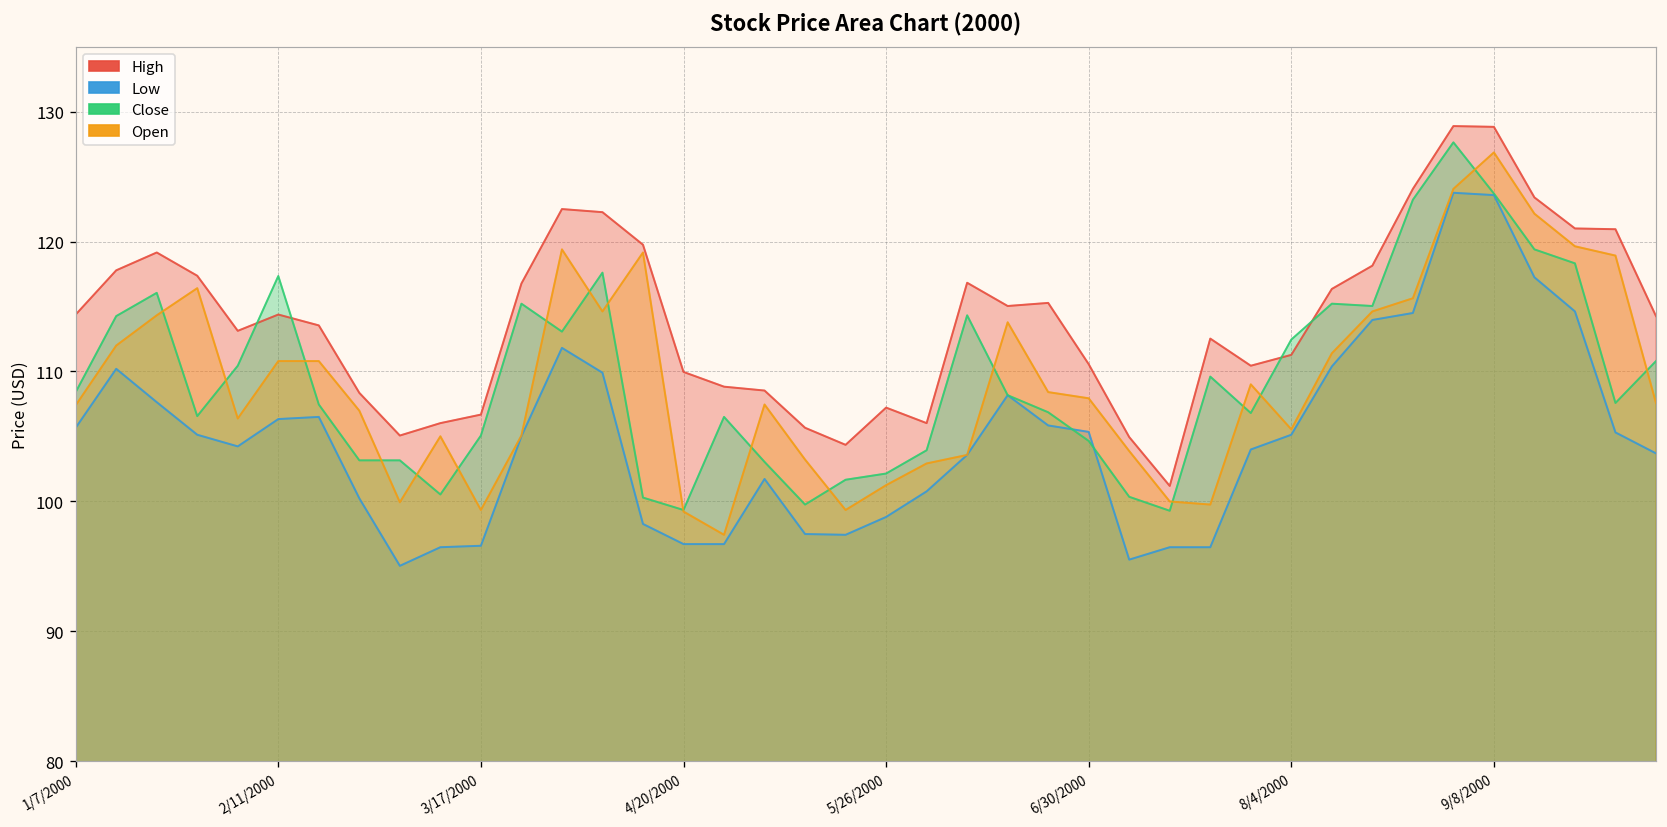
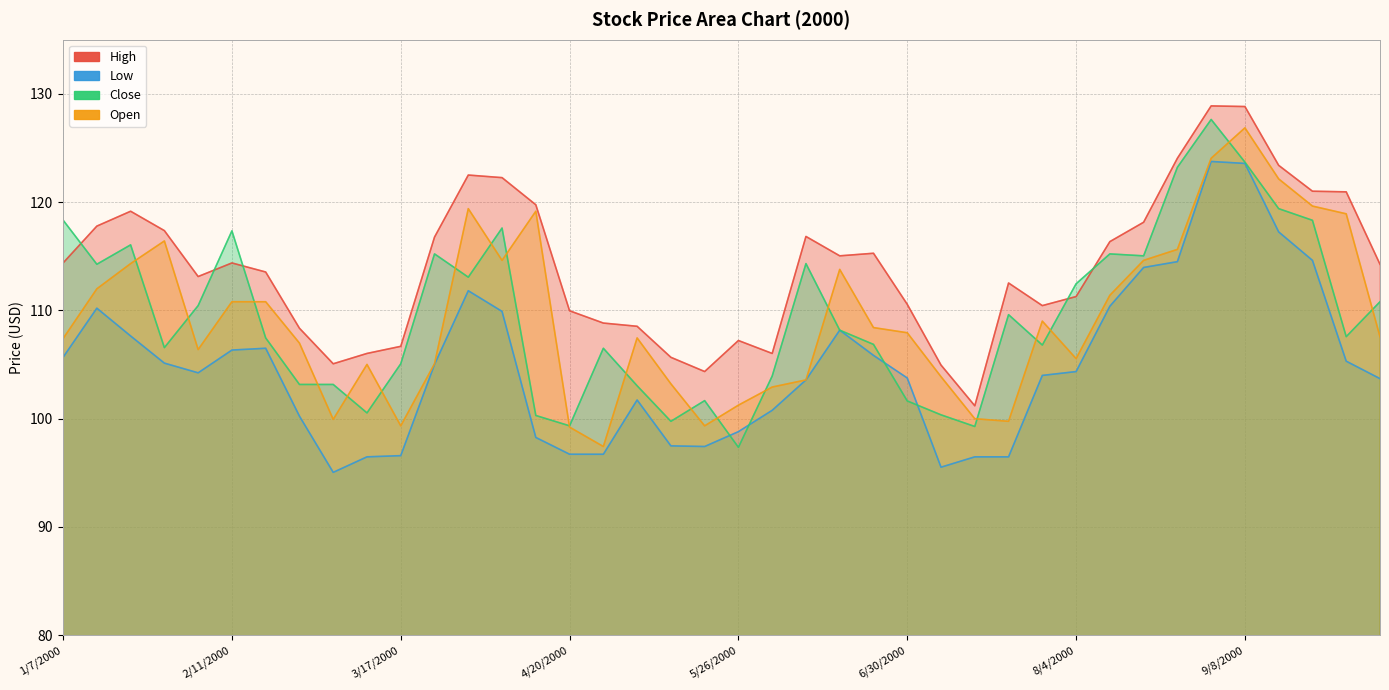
Close, 1/7/2000: 108.4 -> 118.3
Close, 5/26/2000: 102.1 -> 97.4
Low, 6/30/2000: 105.3 -> 103.8
Close, 6/30/2000: 104.7 -> 101.6
Low, 8/4/2000: 105.1 -> 104.3
